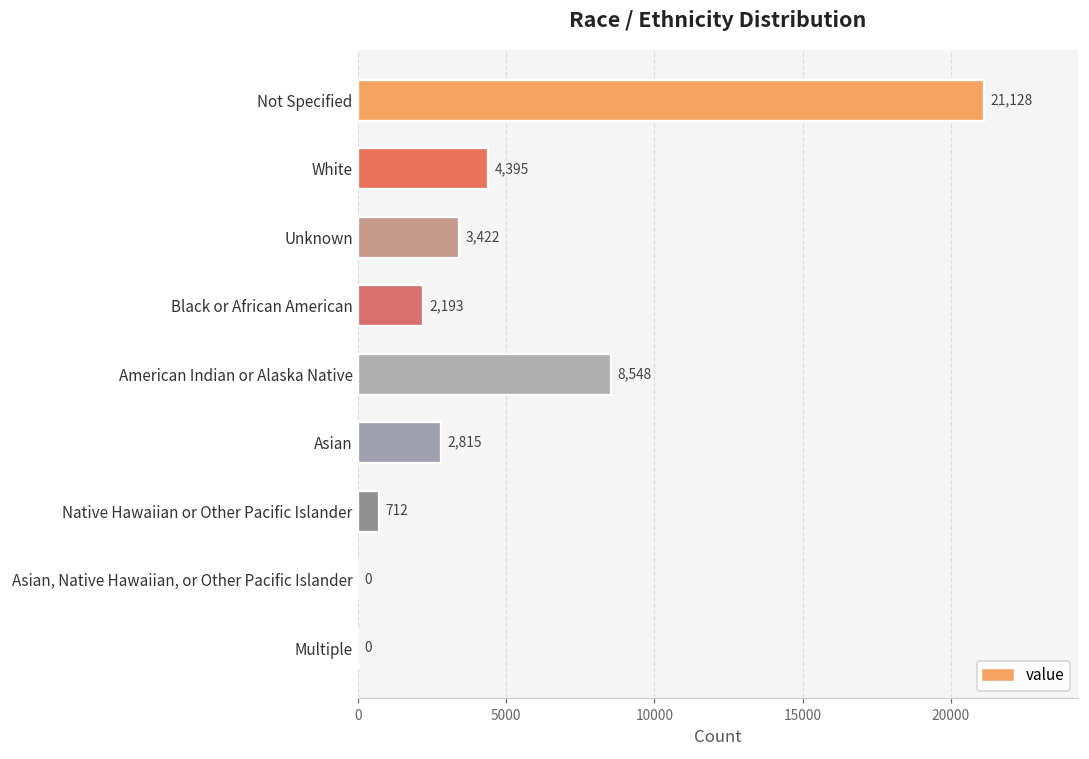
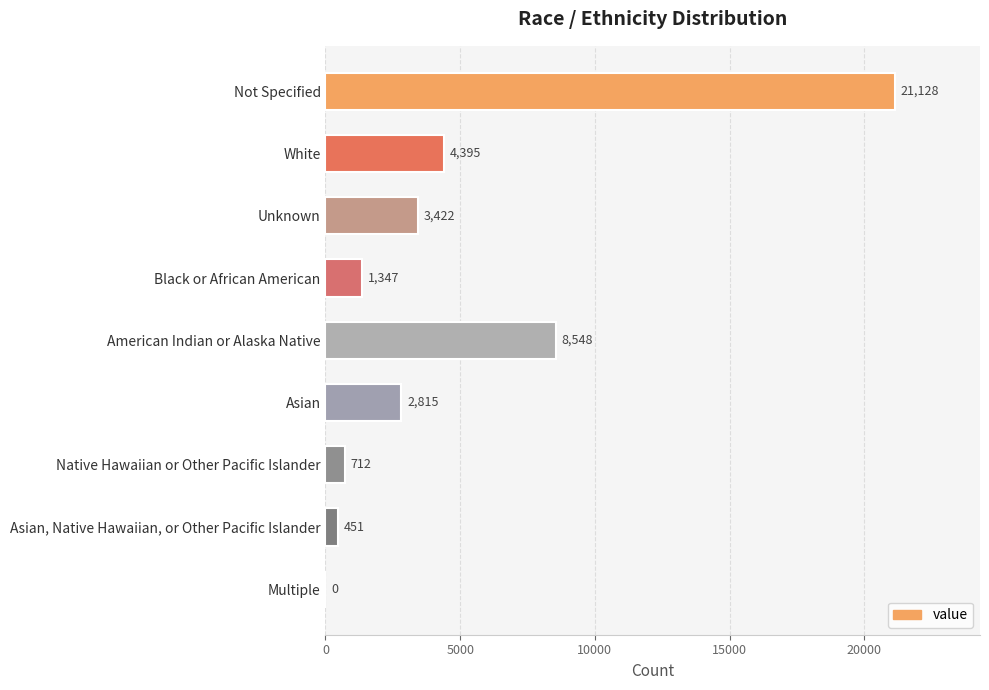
Black or African American: 2,193 -> 1,347
Asian, Native Hawaiian, or Other Pacific Islander: 0 -> 451
